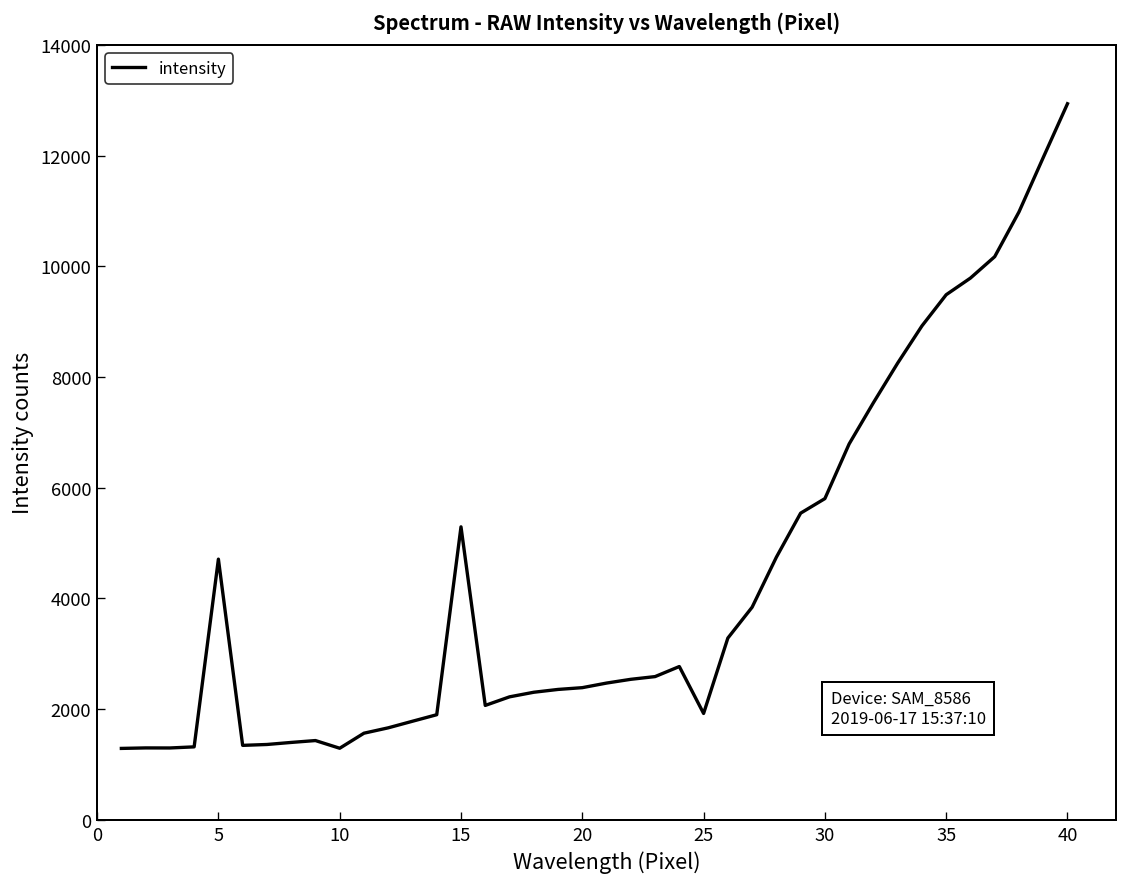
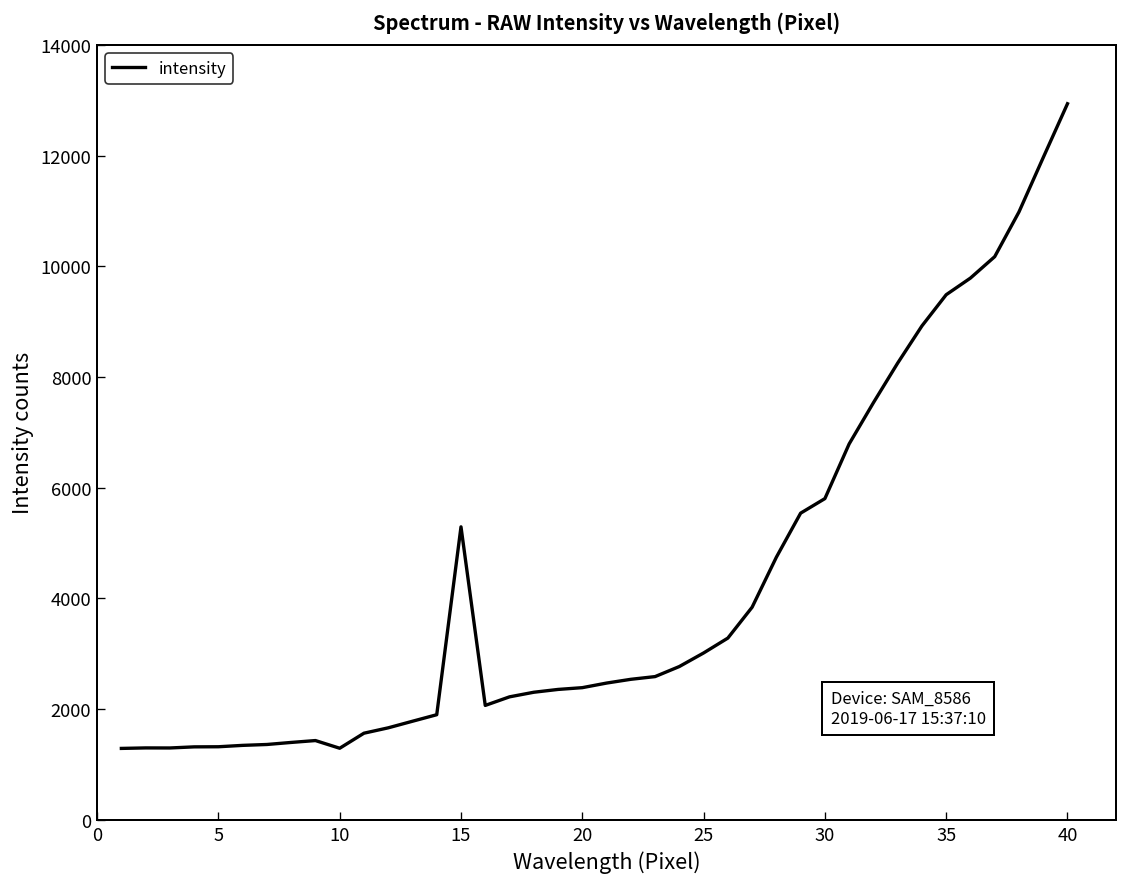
5: 4700 -> 1300
25: 1900 -> 3000
